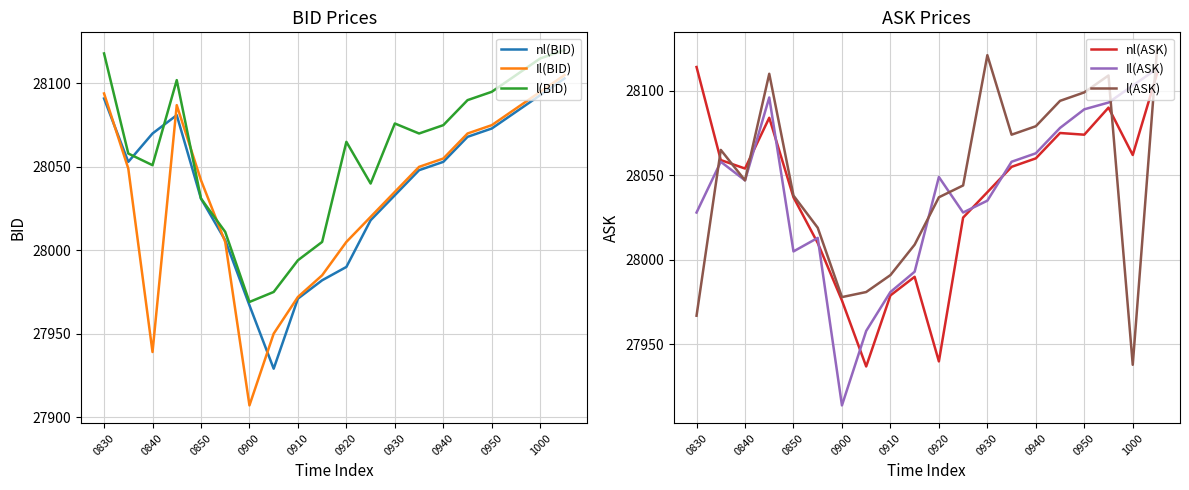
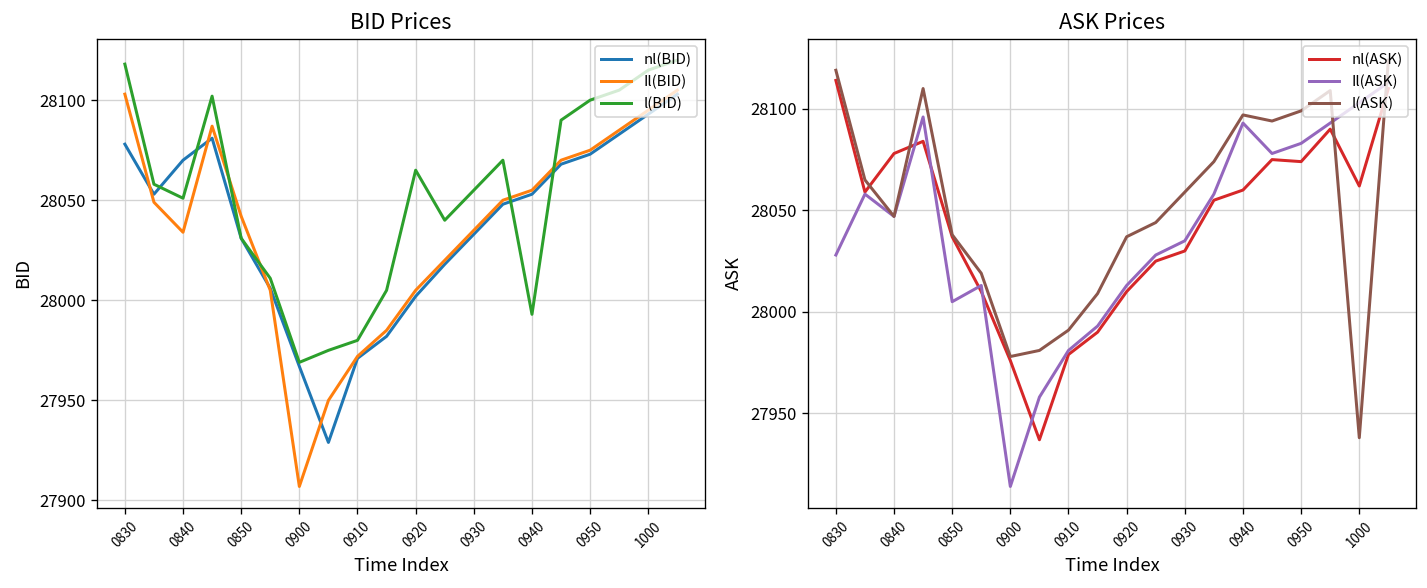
BID Prices, nl(BID), 0830: 28091 -> 28078
BID Prices, Il(BID), 0830: 28094 -> 28103
BID Prices, Il(BID), 0840: 27939 -> 28034
BID Prices, l(BID), 0910: 27994 -> 27980
BID Prices, nl(BID), 0920: 27990 -> 28002
BID Prices, l(BID), 0930: 28076 -> 28055
BID Prices, l(BID), 0940: 28075 -> 27993
BID Prices, l(BID), 0950: 28095 -> 28100
ASK Prices, l(ASK), 0830: 27967 -> 28119
ASK Prices, nl(ASK), 0840: 28054 -> 28078
ASK Prices, nl(ASK), 0920: 27940 -> 28010
ASK Prices, Il(ASK), 0920: 28049 -> 28013
ASK Prices, nl(ASK), 0930: 28040 -> 28030
ASK Prices, l(ASK), 0930: 28121 -> 28059
ASK Prices, Il(ASK), 0940: 28063 -> 28093
ASK Prices, l(ASK), 0940: 28079 -> 28097
ASK Prices, Il(ASK), 0950: 28089 -> 28083
